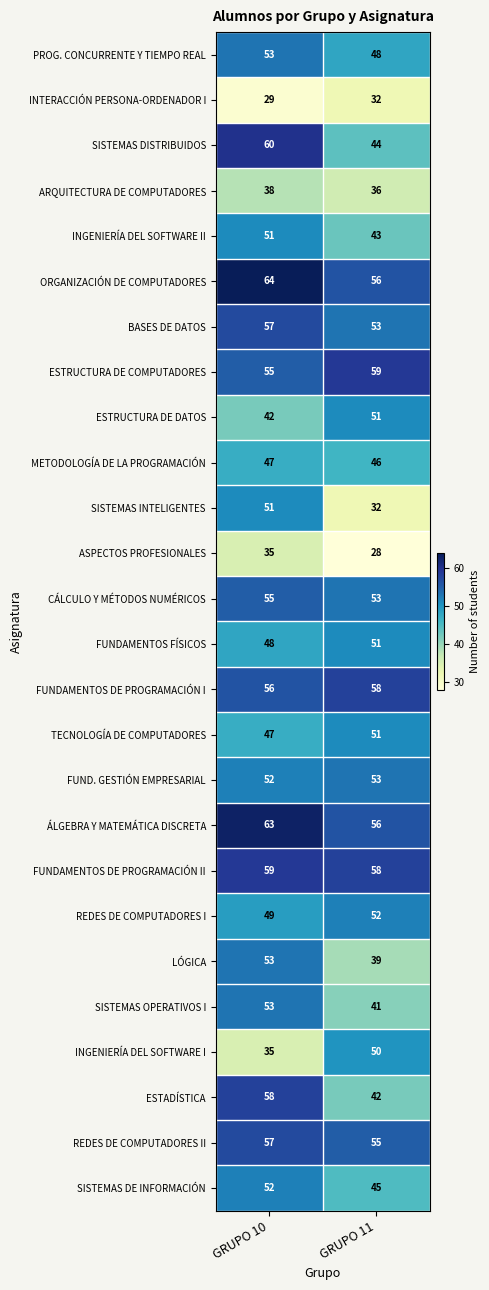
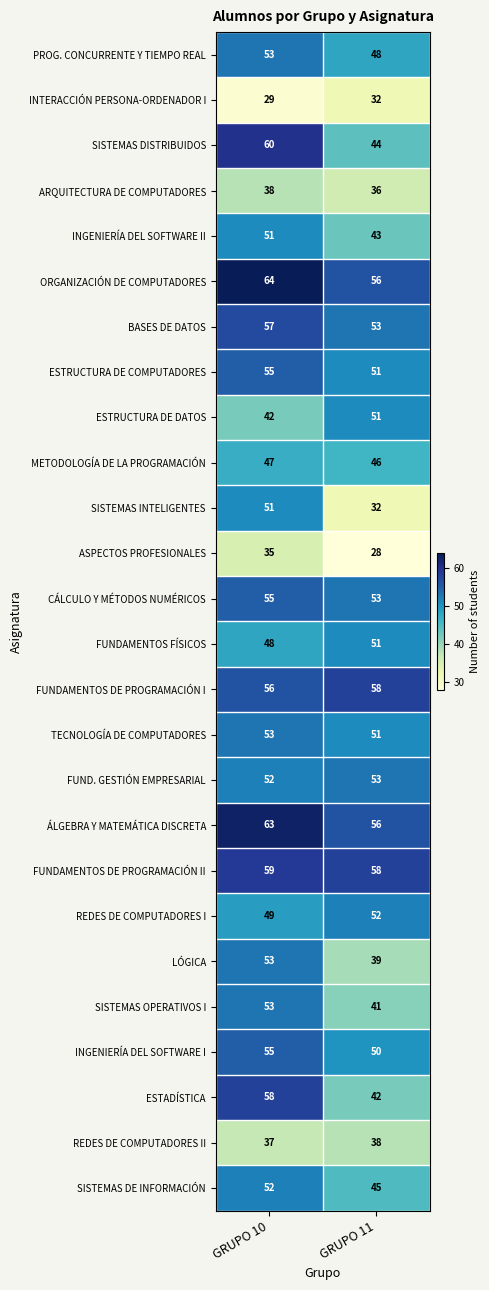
ESTRUCTURA DE COMPUTADORES, GRUPO 11: 59 -> 51
TECNOLOGÍA DE COMPUTADORES, GRUPO 10: 47 -> 53
INGENIERÍA DEL SOFTWARE I, GRUPO 10: 35 -> 55
REDES DE COMPUTADORES II, GRUPO 10: 57 -> 37
REDES DE COMPUTADORES II, GRUPO 11: 55 -> 38
